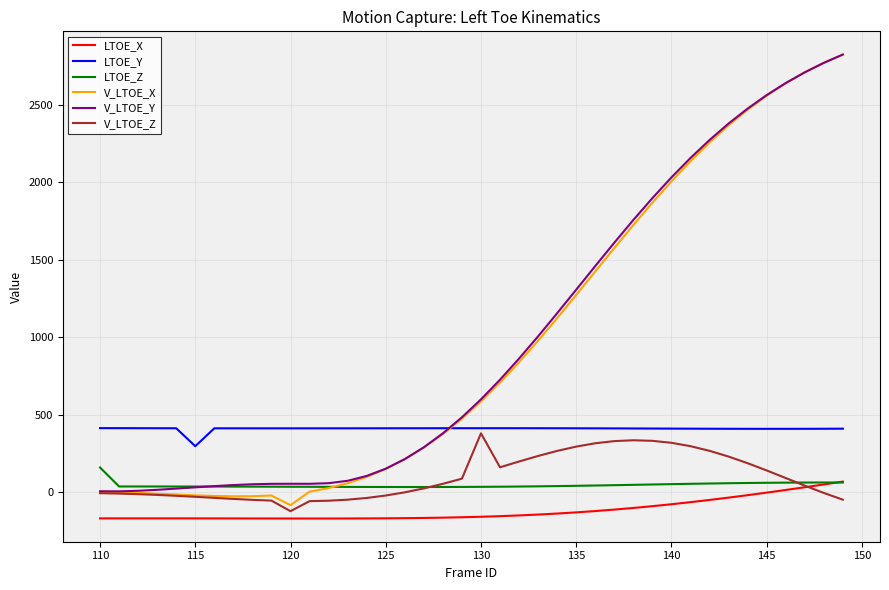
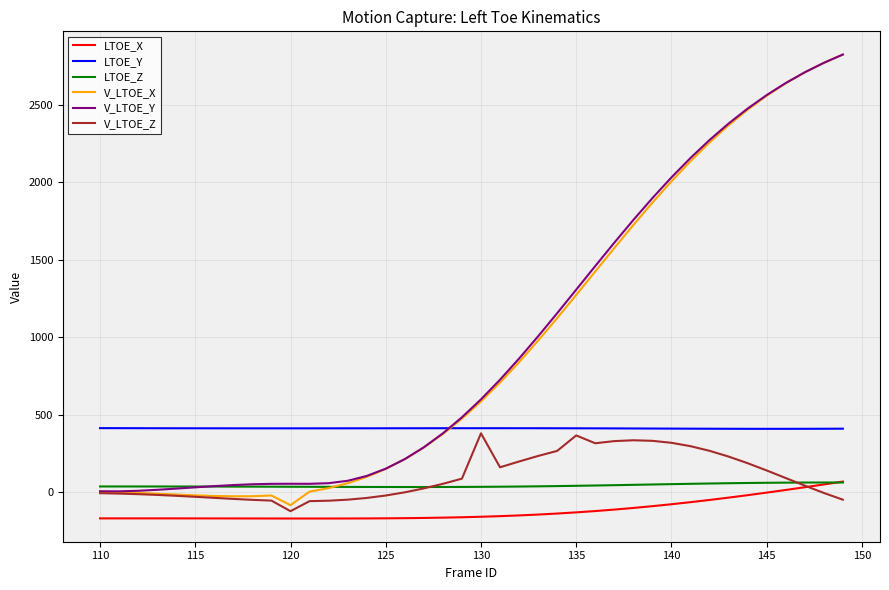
LTOE_Z, 110: 160 -> 40
LTOE_Y, 115: 300 -> 410
V_LTOE_Z, 135: 300 -> 370
